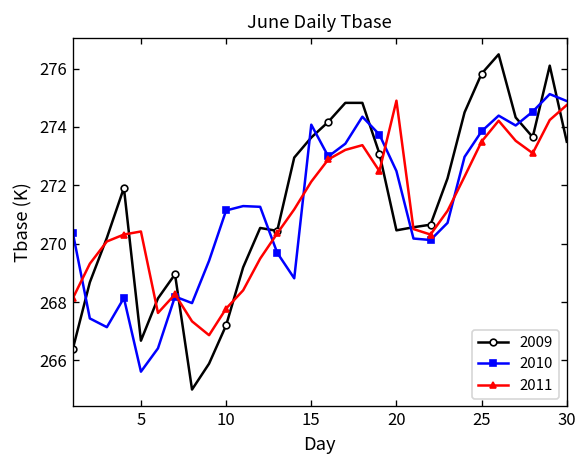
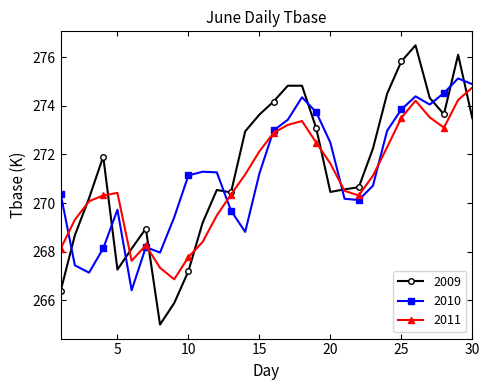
2009, 5: 266.7 -> 267.3
2010, 5: 265.6 -> 269.7
2010, 15: 274.1 -> 271.2
2011, 20: 274.9 -> 271.6
